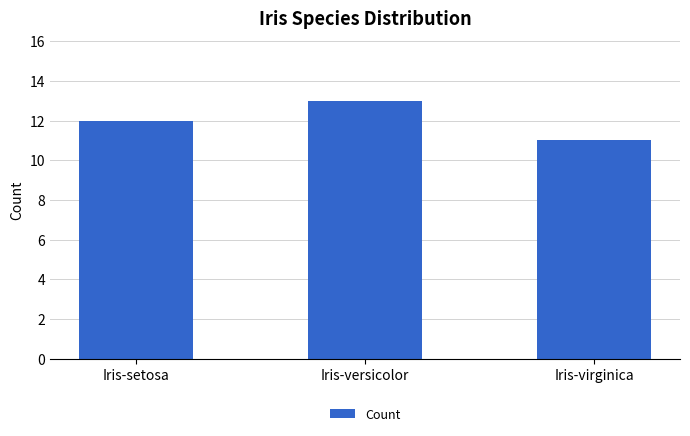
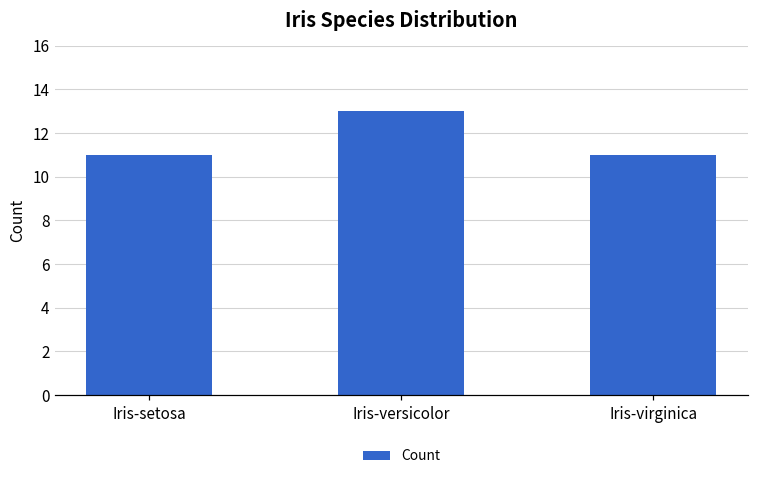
Iris-setosa: 12 -> 11
